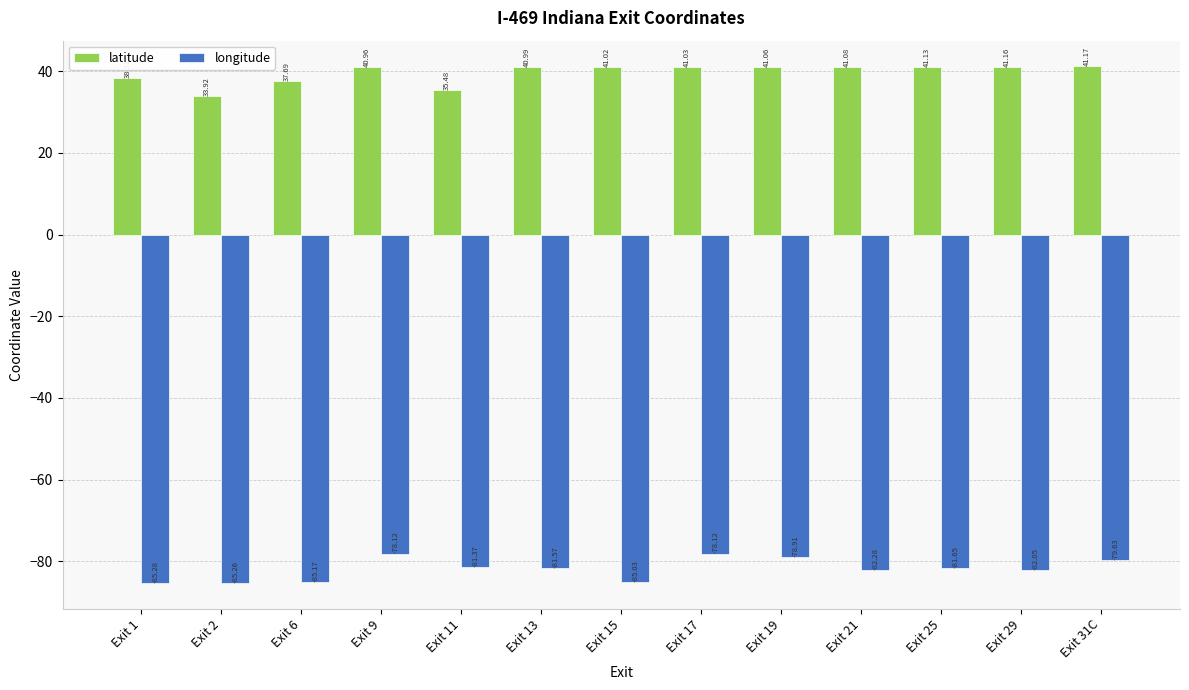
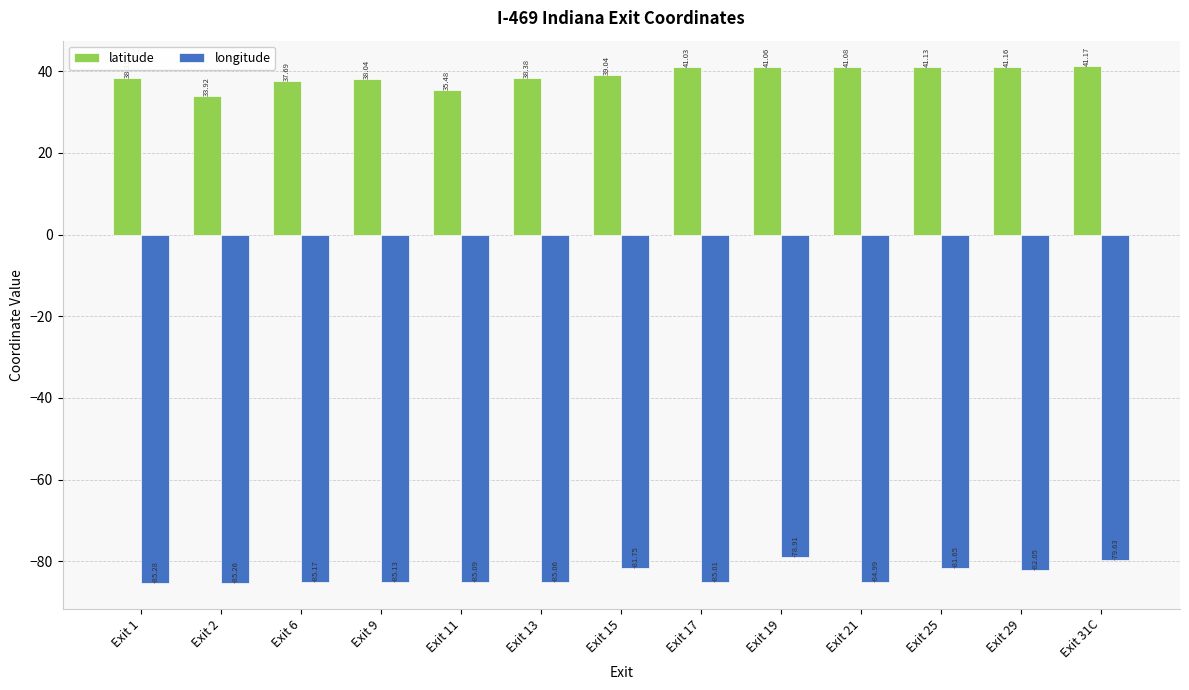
latitude, Exit 9: 40.96 -> 38.04
longitude, Exit 9: -78.12 -> -85.13
longitude, Exit 11: -81.37 -> -85.09
latitude, Exit 13: 40.99 -> 38.38
longitude, Exit 13: -81.57 -> -85.06
latitude, Exit 15: 41.02 -> 39.04
longitude, Exit 15: -85.03 -> -81.75
longitude, Exit 17: -78.12 -> -85.01
longitude, Exit 21: -82.28 -> -84.99
